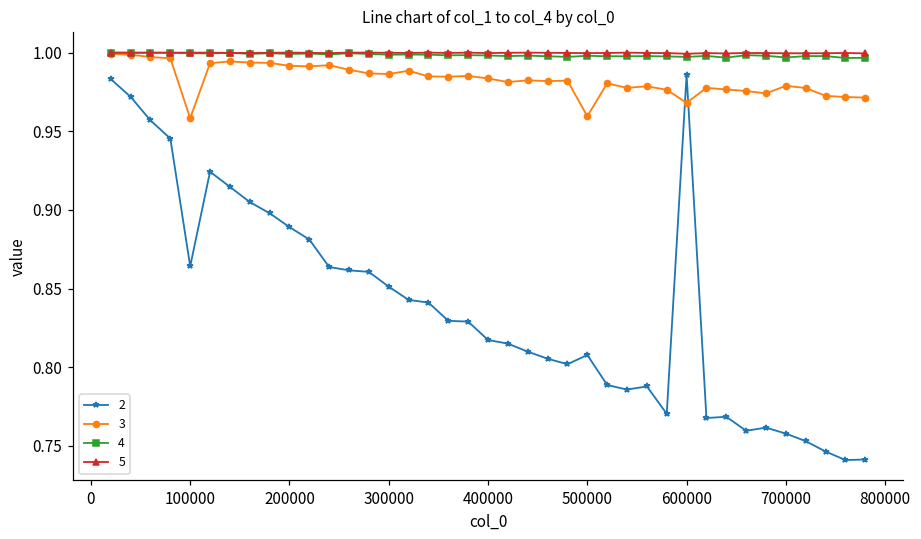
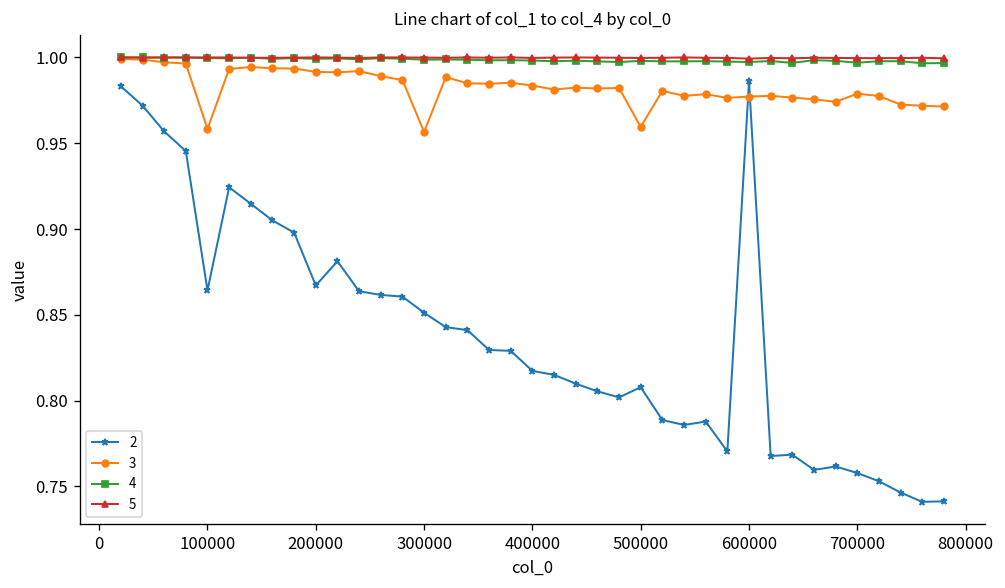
2, 200000: 0.889 -> 0.867
3, 300000: 0.986 -> 0.957
3, 600000: 0.968 -> 0.977
